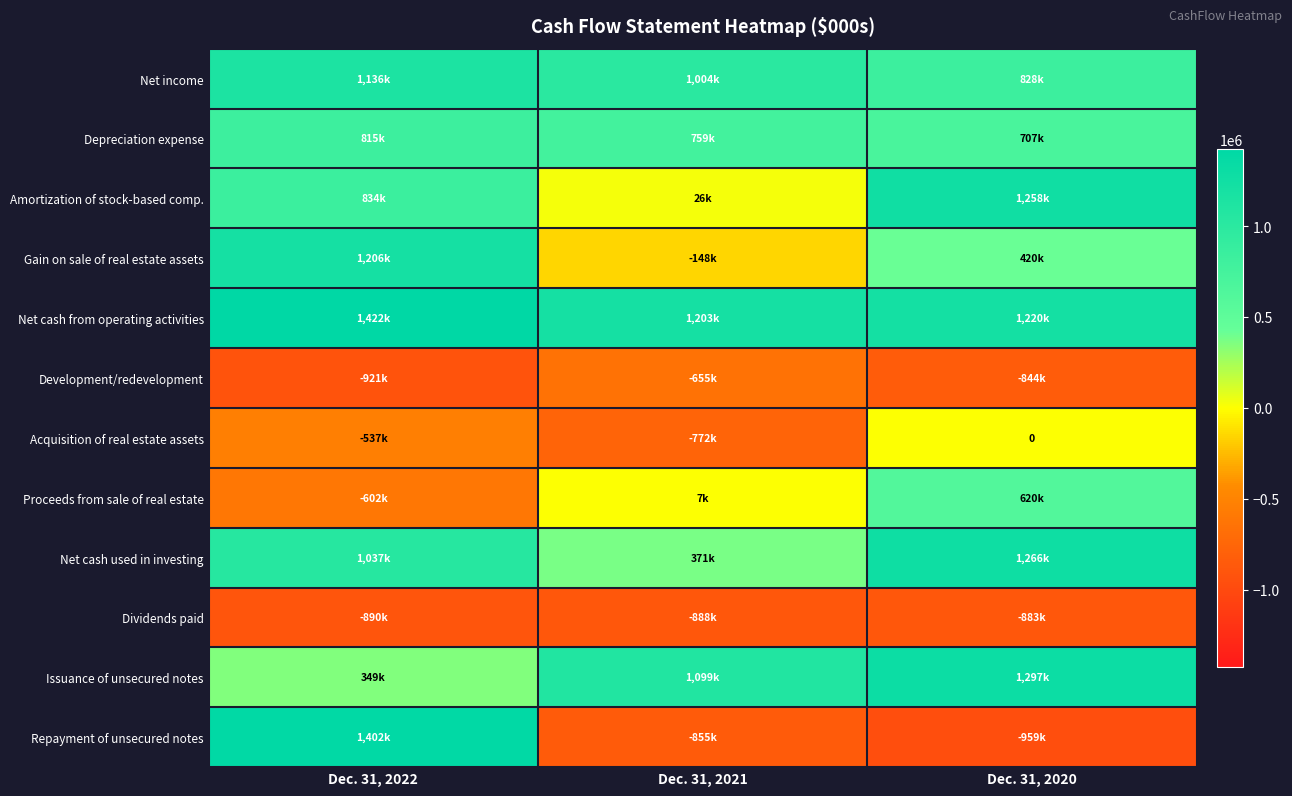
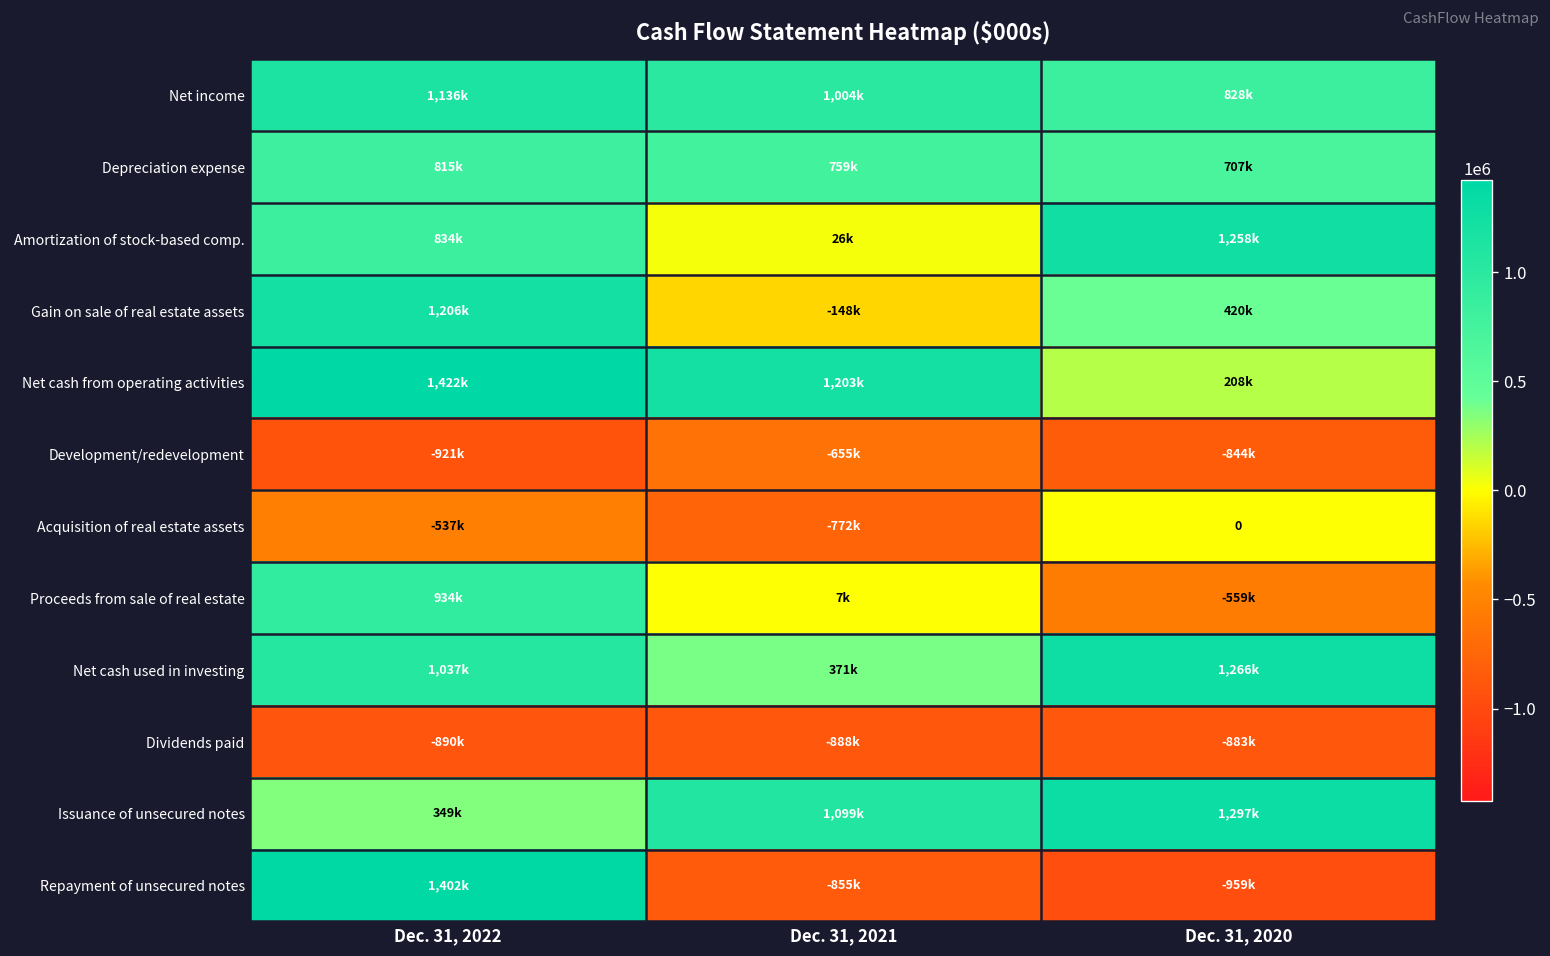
Net cash from operating activities, Dec. 31, 2020: 1,220k -> 208k
Proceeds from sale of real estate, Dec. 31, 2022: -602k -> 934k
Proceeds from sale of real estate, Dec. 31, 2020: 620k -> -559k
